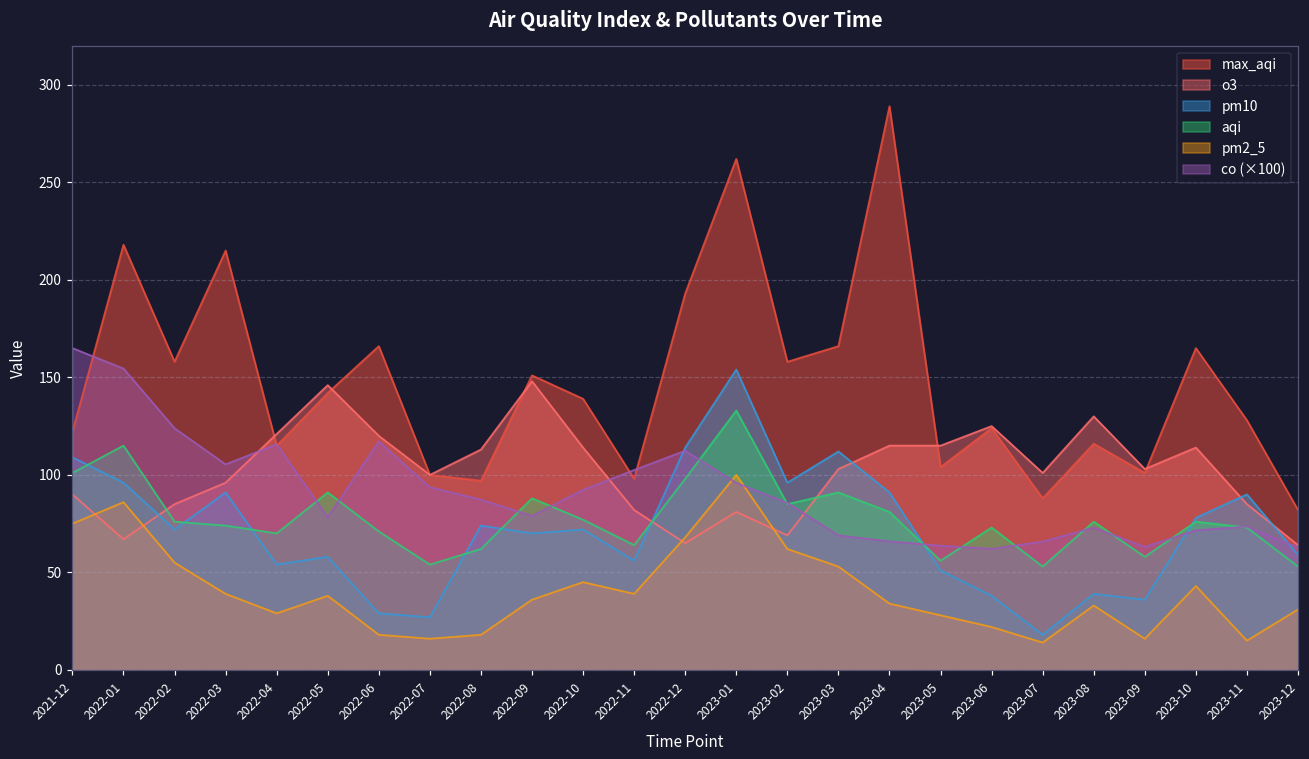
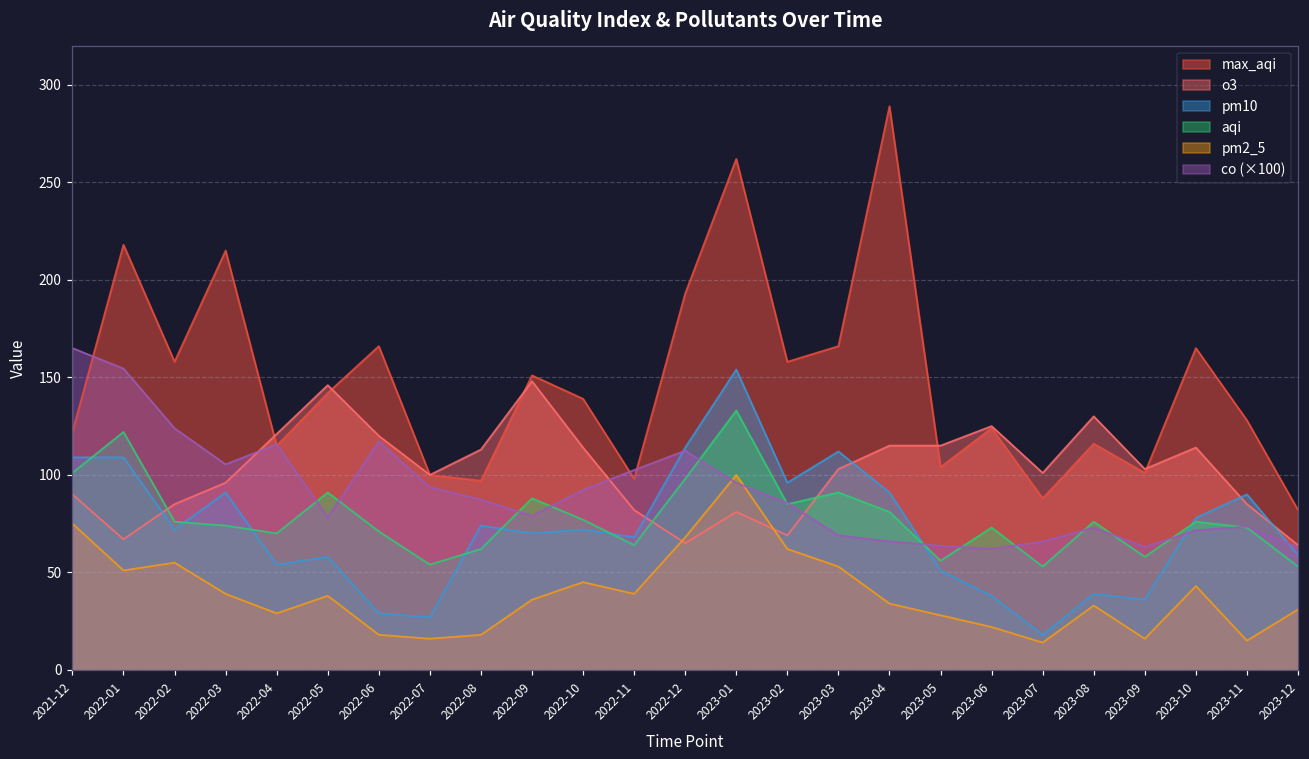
pm10, 2022-01: 96 -> 109
aqi, 2022-01: 115 -> 122
pm2_5, 2022-01: 86 -> 51
pm10, 2022-11: 56 -> 68
